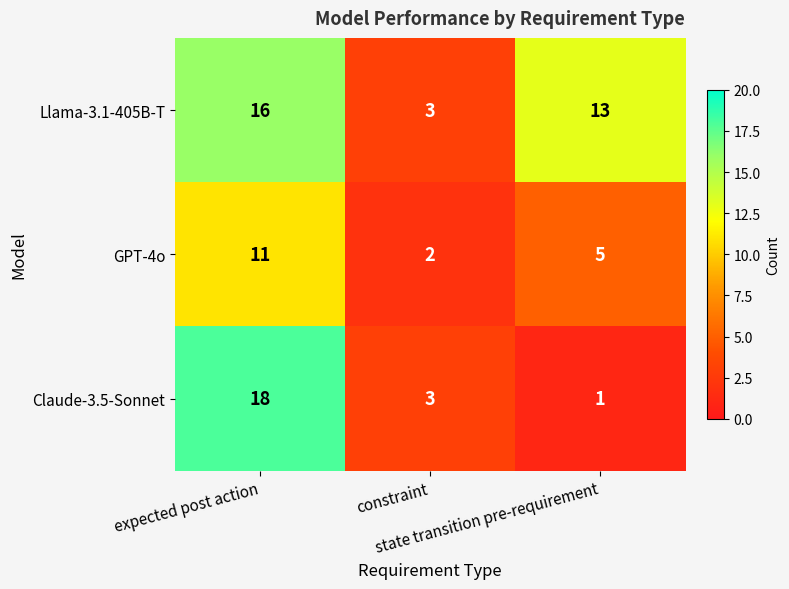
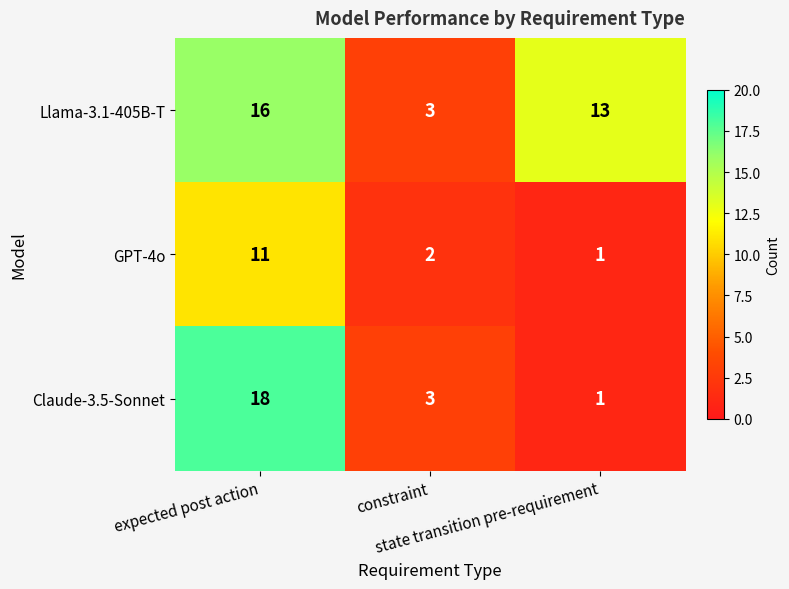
GPT-4o, state transition pre-requirement: 5 -> 1
